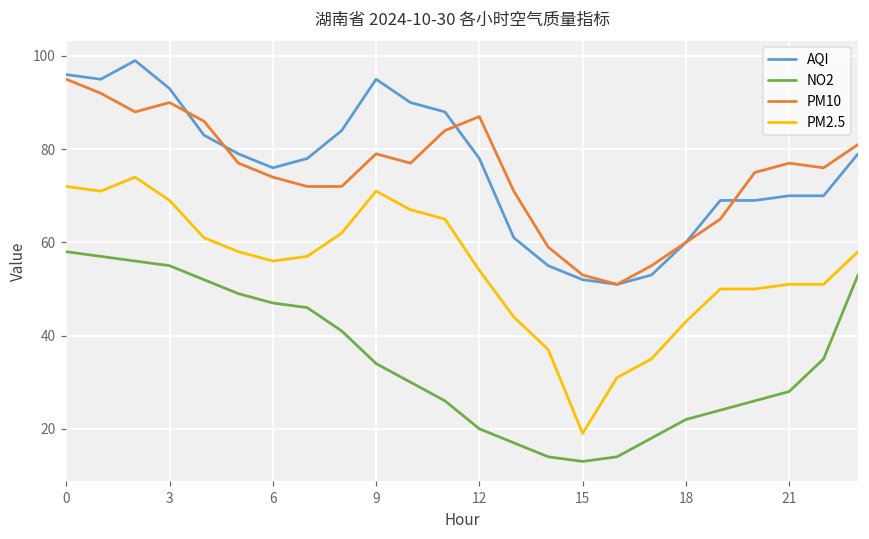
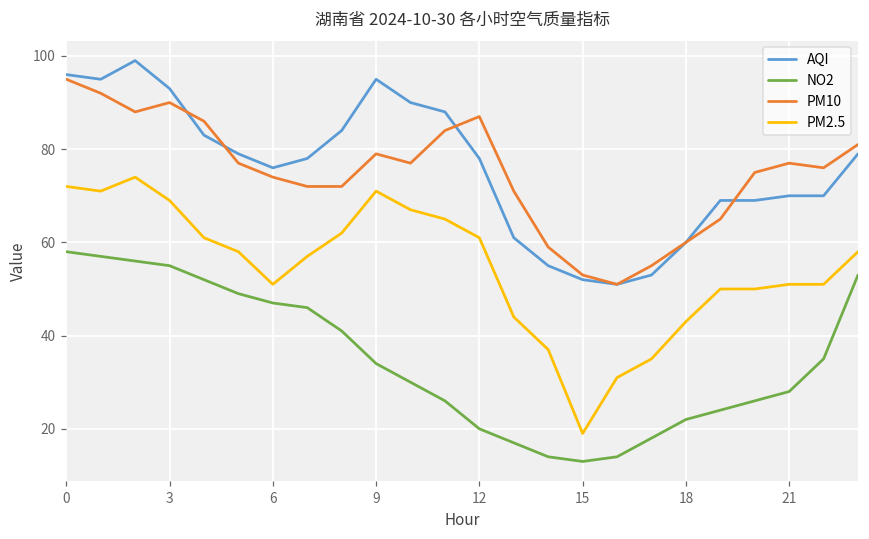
PM2.5, 6: 56 -> 51
PM2.5, 12: 54 -> 61
